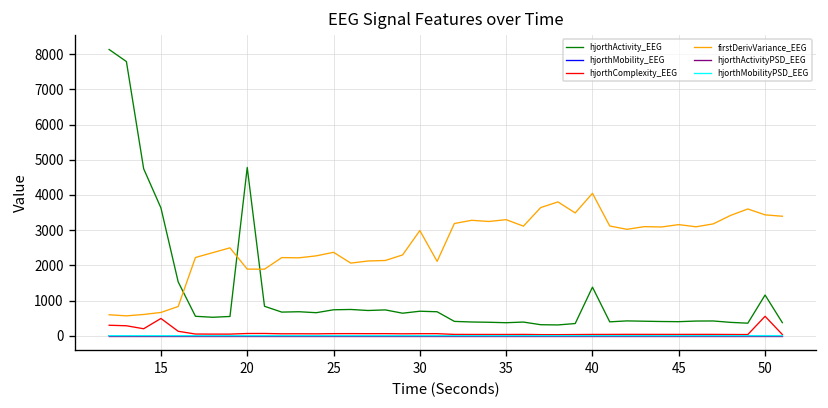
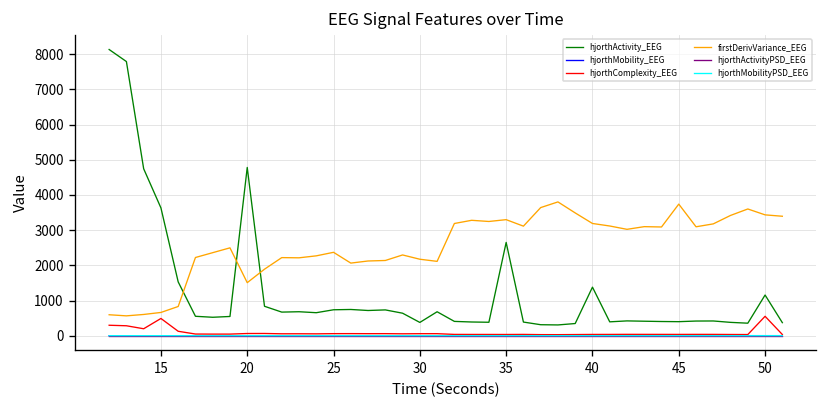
firstDerivVariance_EEG, 20: 1900 -> 1500
hjorthActivity_EEG, 30: 700 -> 400
firstDerivVariance_EEG, 30: 3000 -> 2200
hjorthActivity_EEG, 35: 400 -> 2700
firstDerivVariance_EEG, 40: 4000 -> 3200
firstDerivVariance_EEG, 45: 3200 -> 3700
